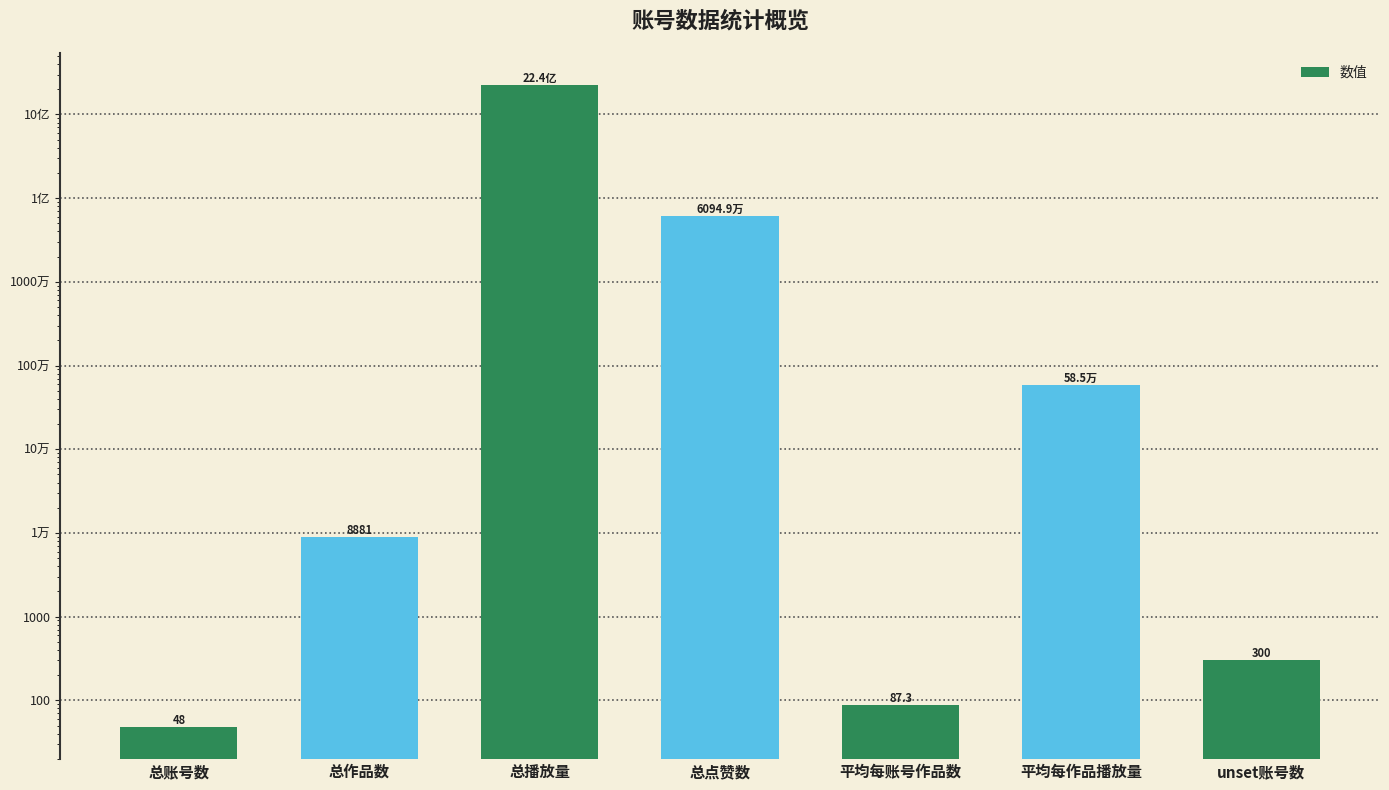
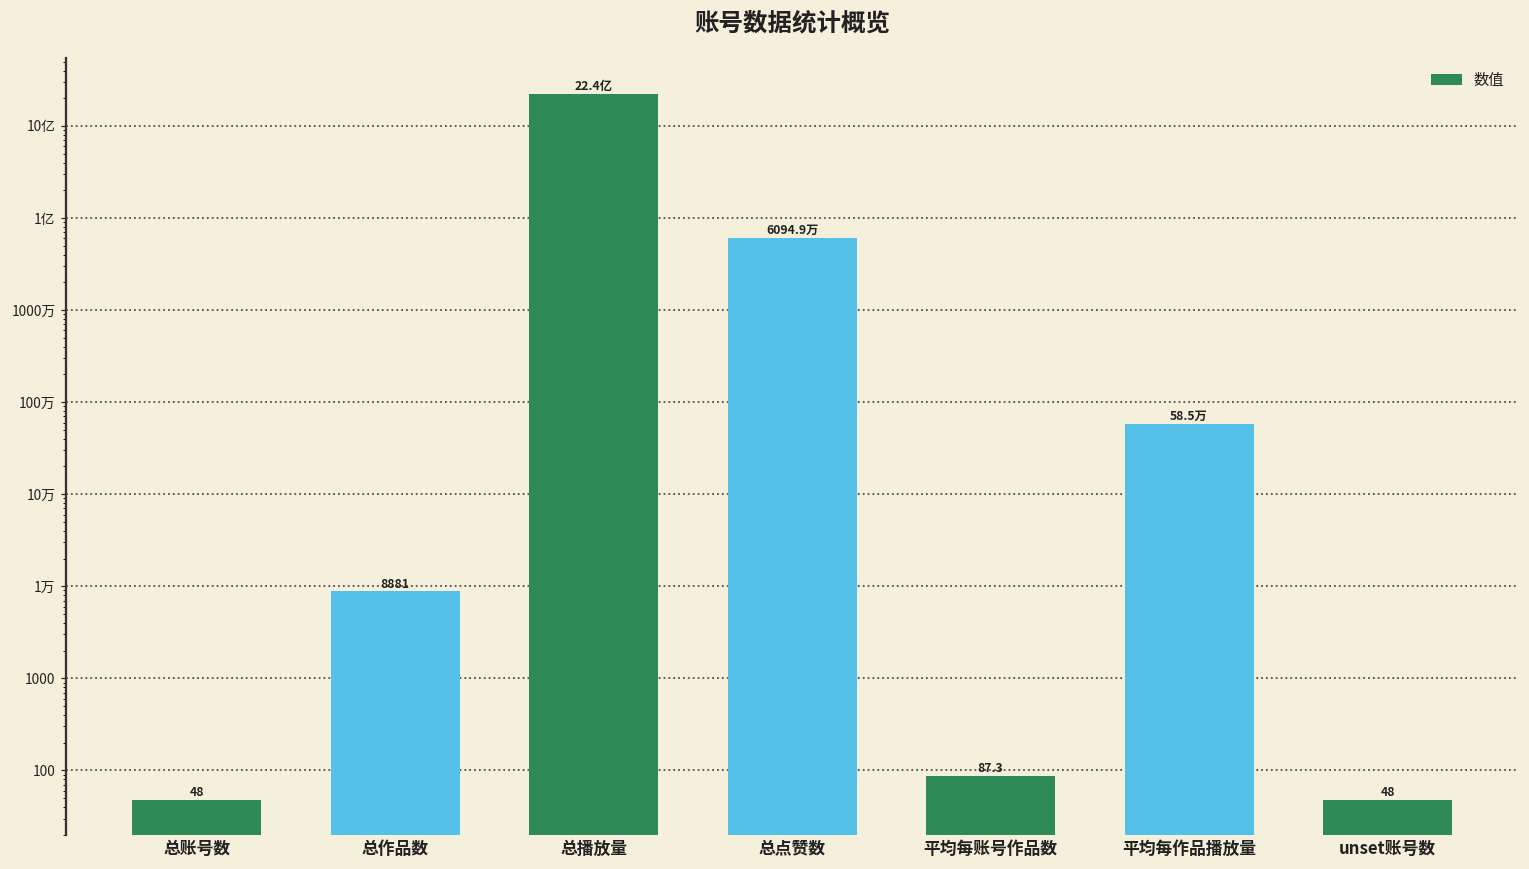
unset账号数: 300 -> 48
